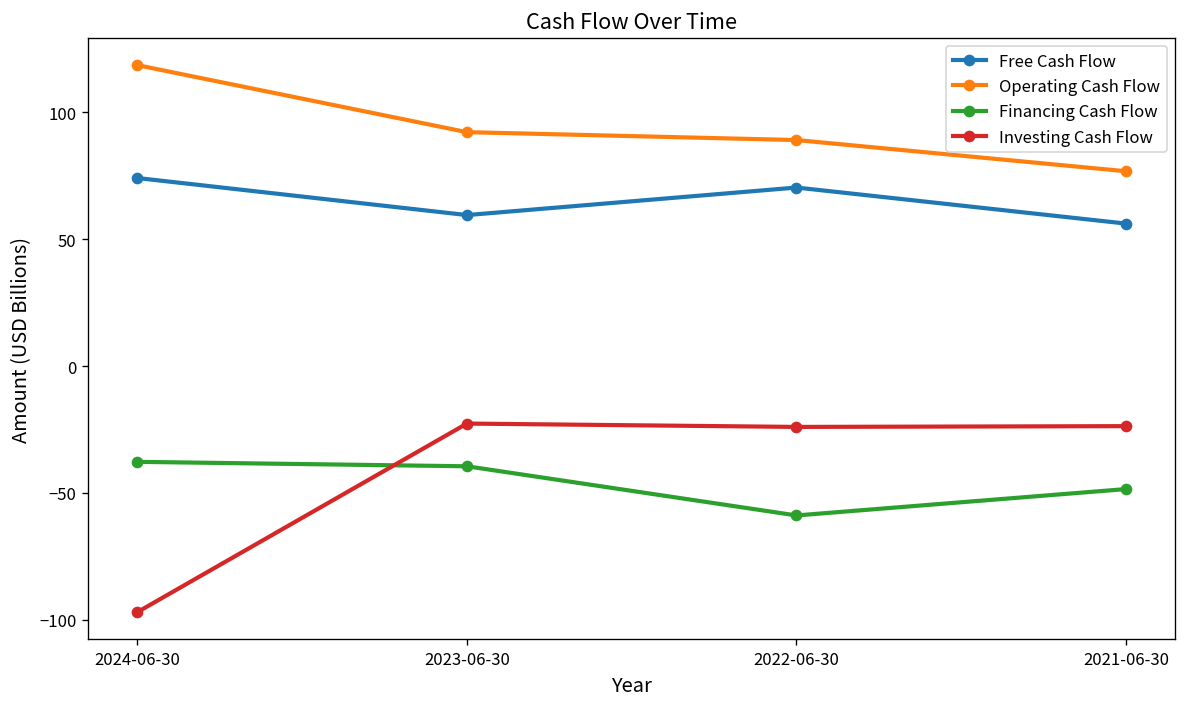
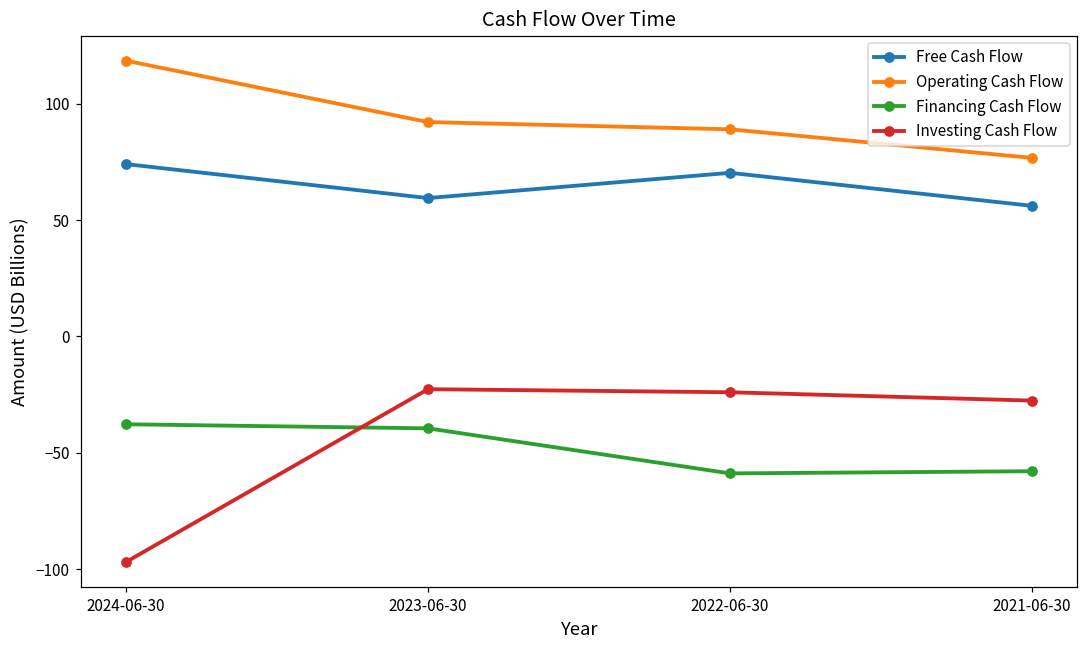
Financing Cash Flow, 2021-06-30: -48 -> -58
Investing Cash Flow, 2021-06-30: -24 -> -28
